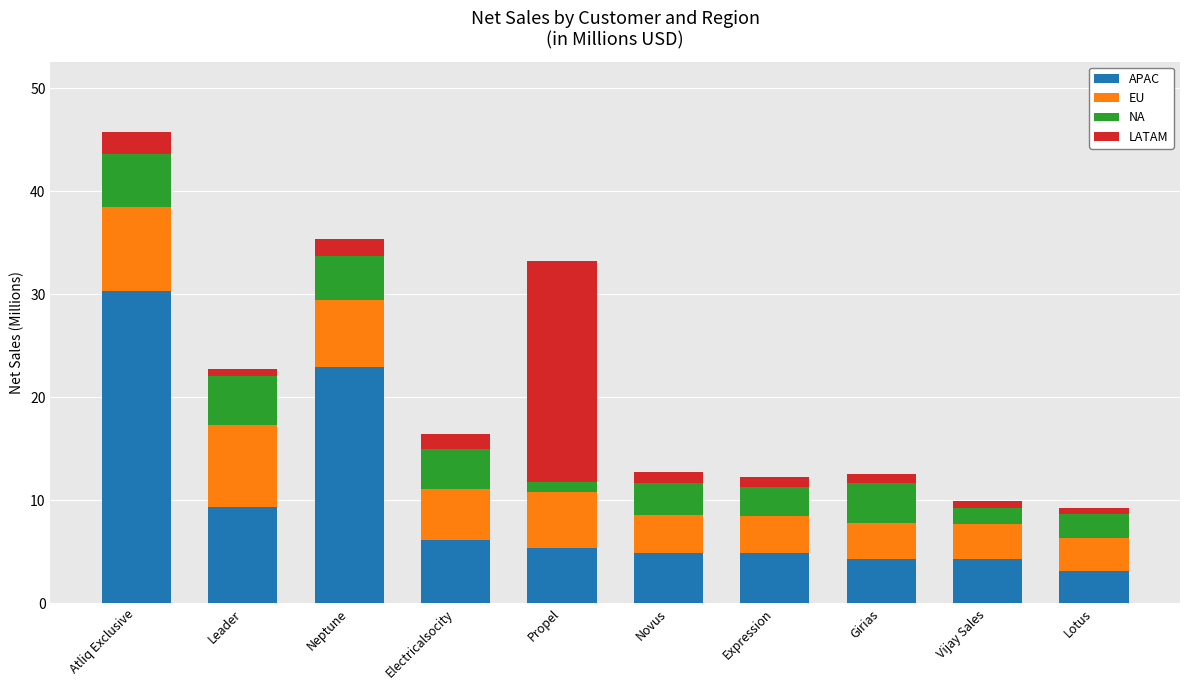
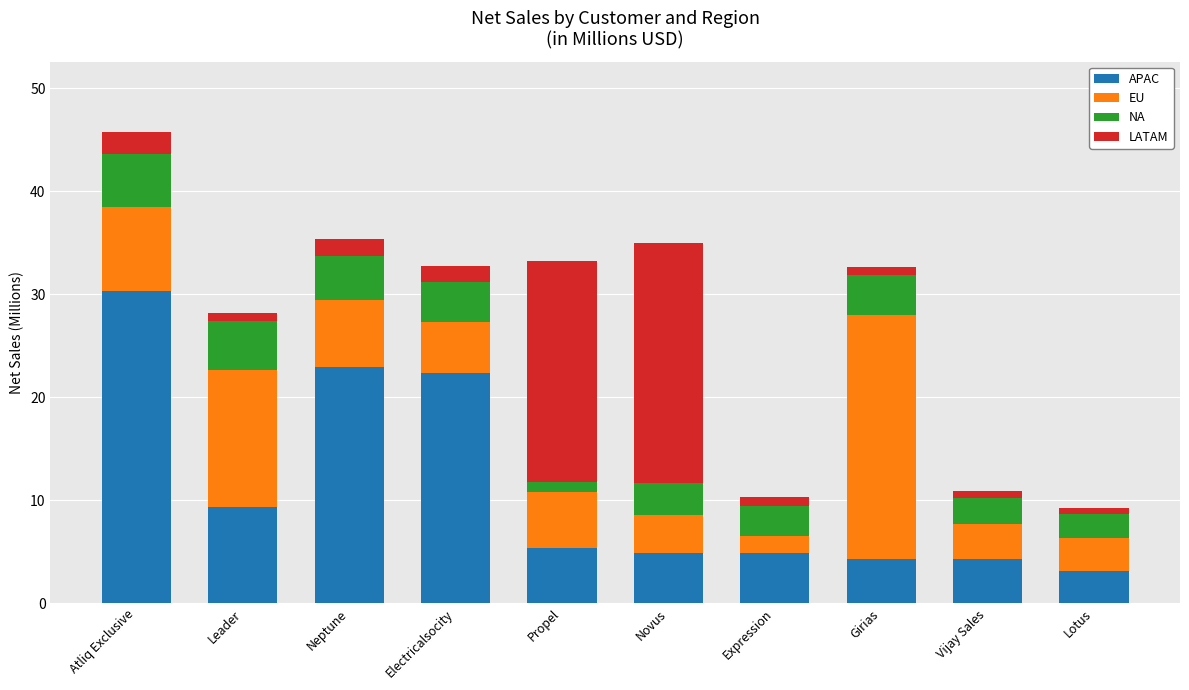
EU, Leader: 8.0 -> 13.3
APAC, Electricalsocity: 6.2 -> 22.4
LATAM, Novus: 1.1 -> 23.3
EU, Expression: 3.5 -> 1.6
EU, Girias: 3.5 -> 23.7
NA, Vijay Sales: 1.5 -> 2.5
